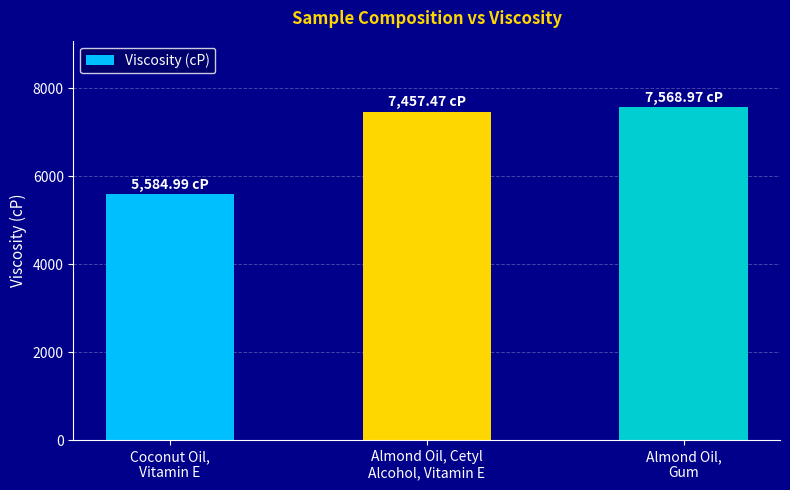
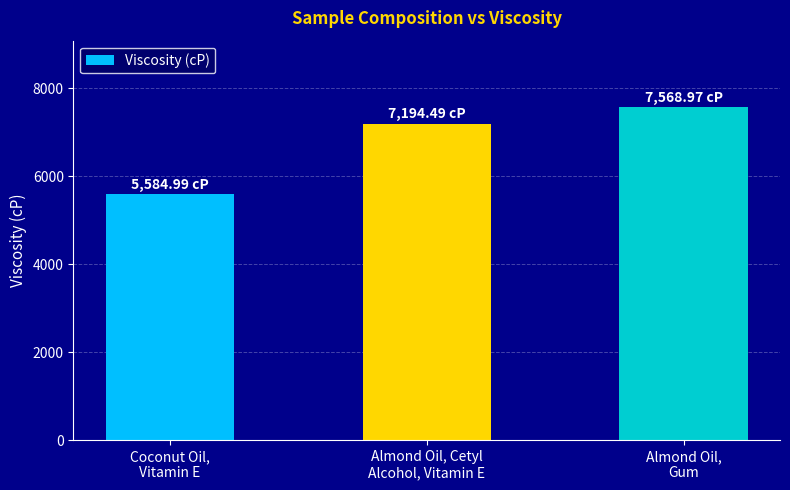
Almond Oil, Cetyl Alcohol, Vitamin E: 7,457.47 -> 7,194.49
